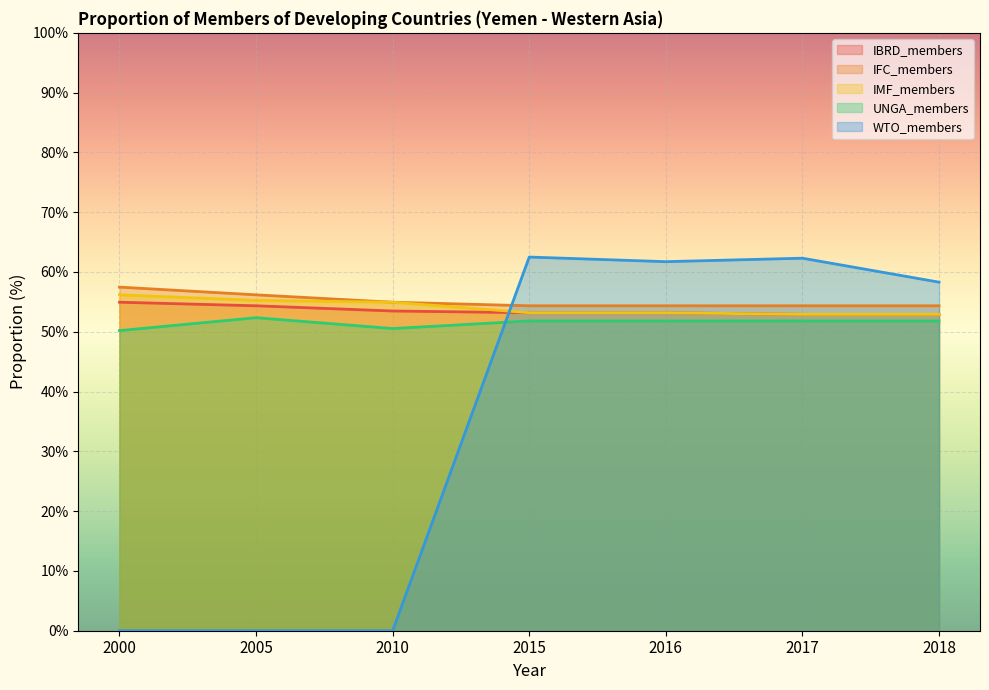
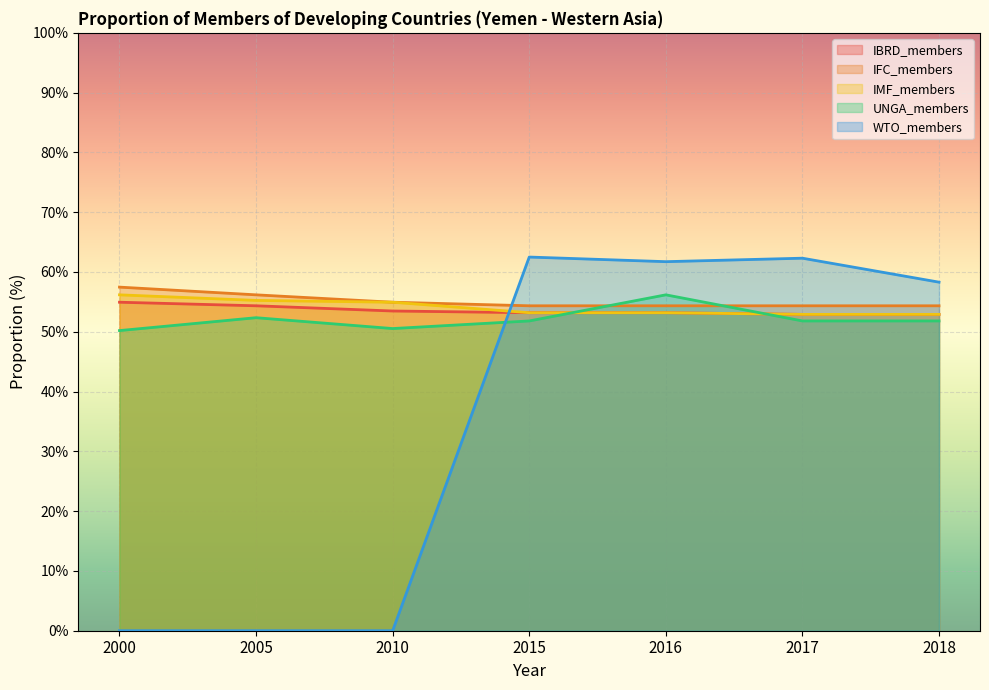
UNGA_members, 2016: 52% -> 56%
